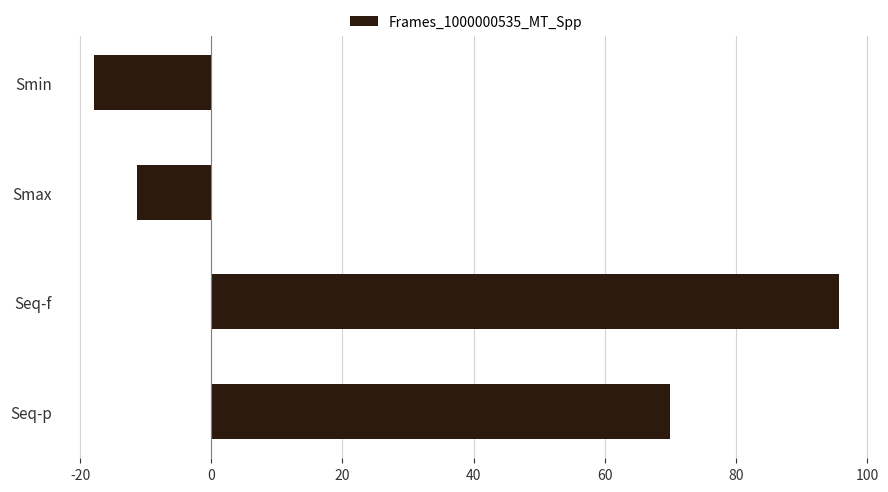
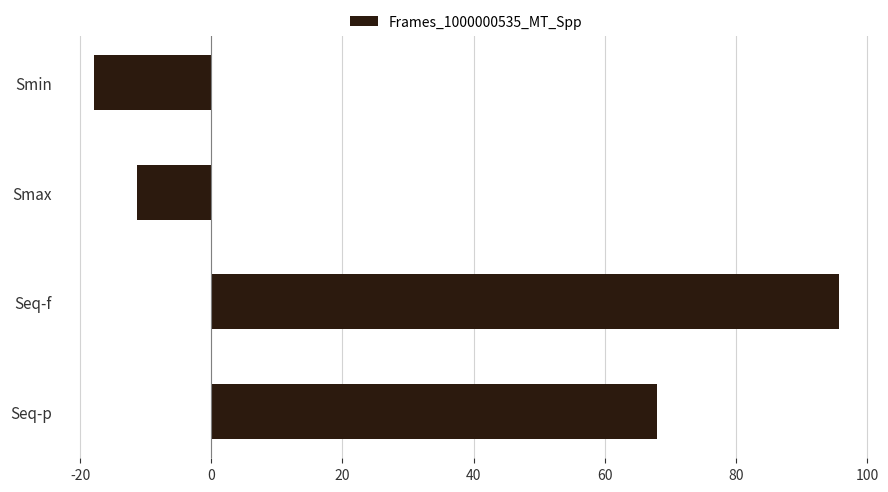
Seq-p: 70 -> 68
